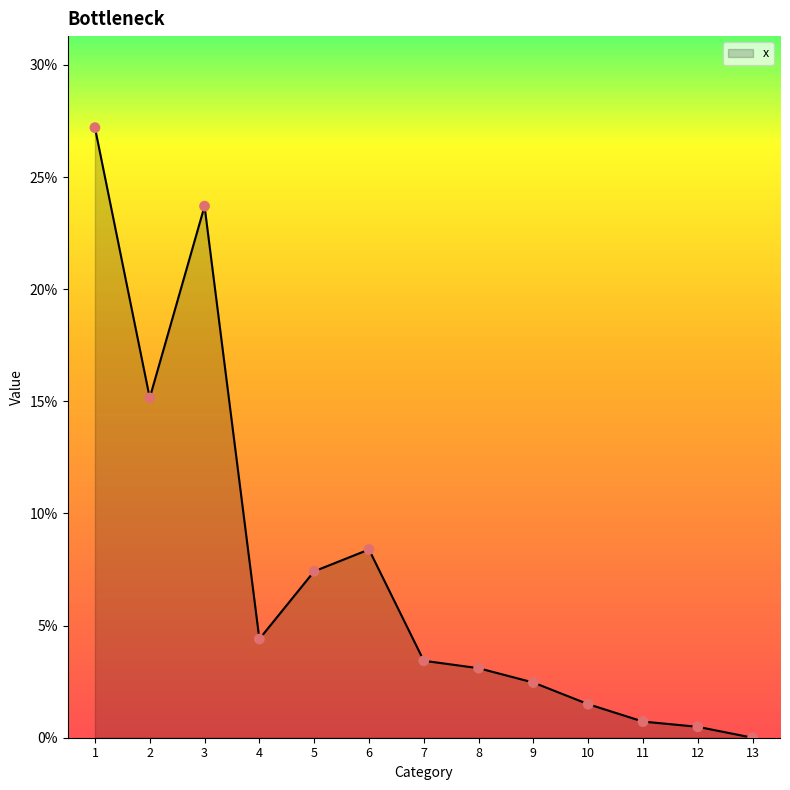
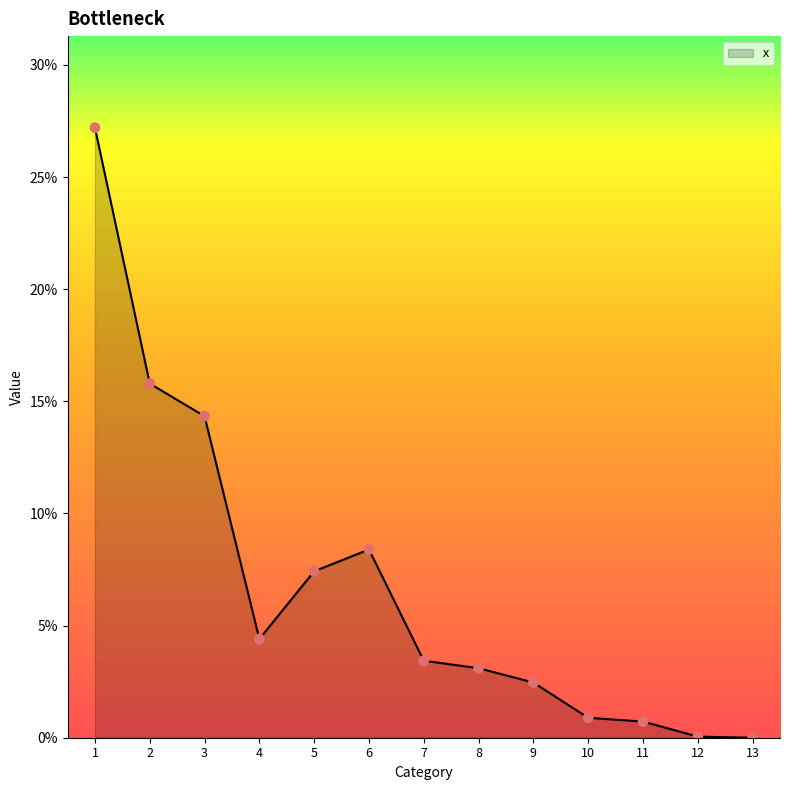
2: 15.2% -> 15.8%
3: 23.7% -> 14.3%
10: 1.5% -> 0.9%
12: 0.5% -> 0.0%
